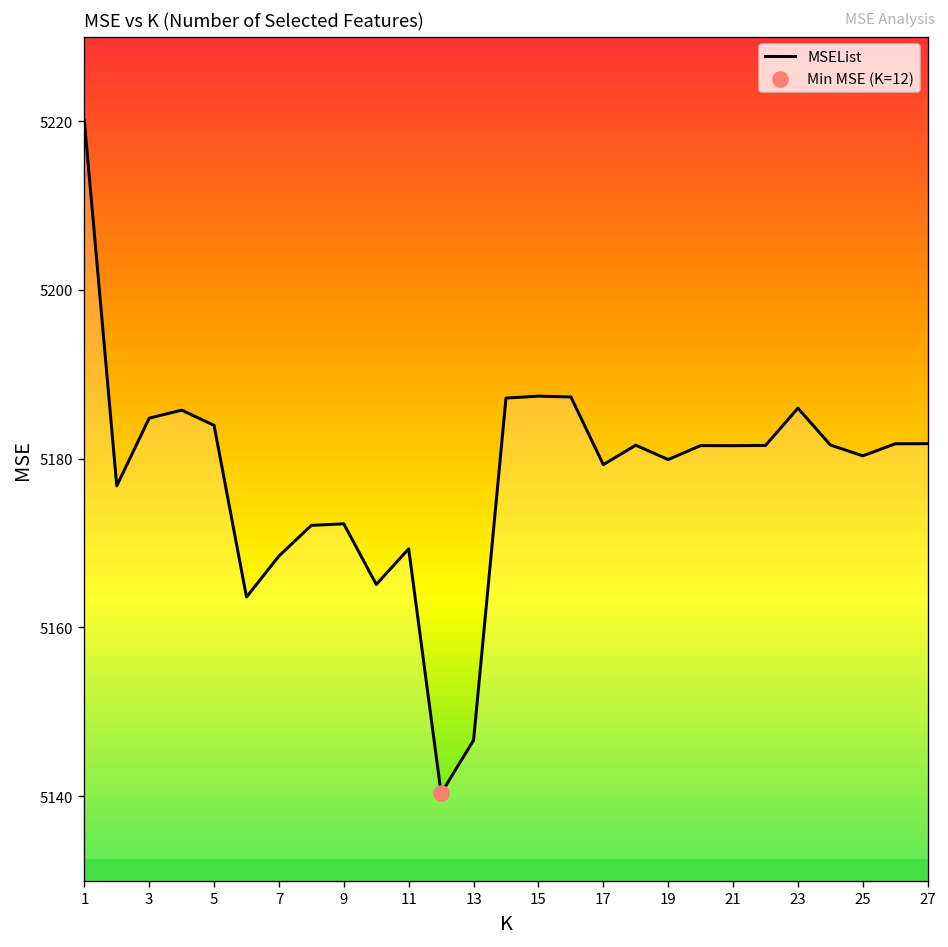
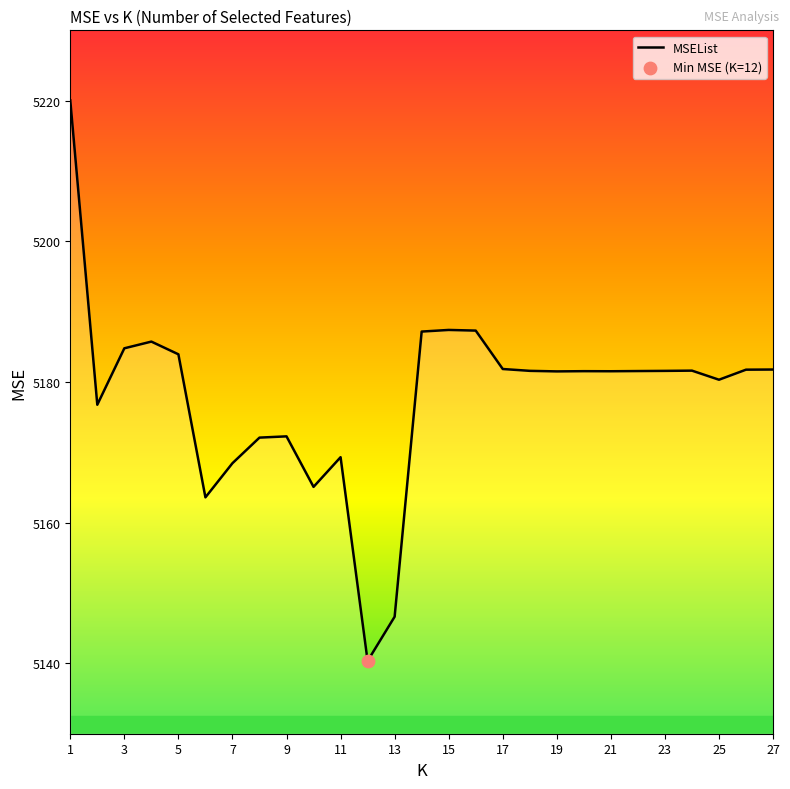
MSEList, 17: 5179 -> 5182
MSEList, 19: 5180 -> 5182
MSEList, 23: 5186 -> 5182
